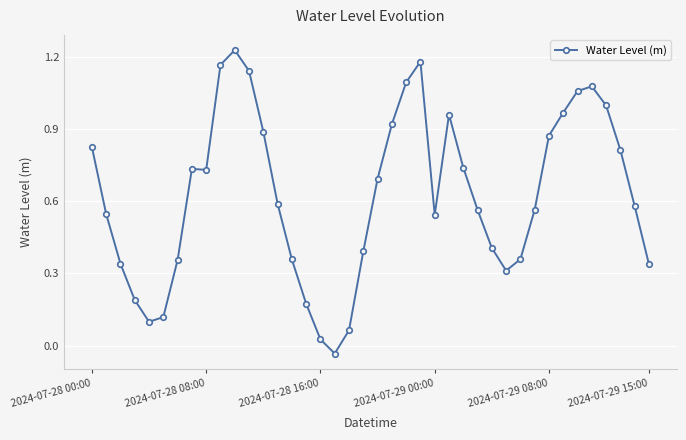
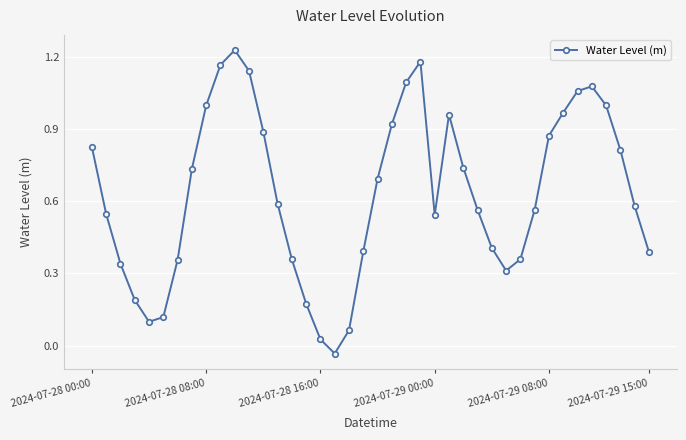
2024-07-28 08:00: 0.73 -> 1.00
2024-07-29 15:00: 0.34 -> 0.39
